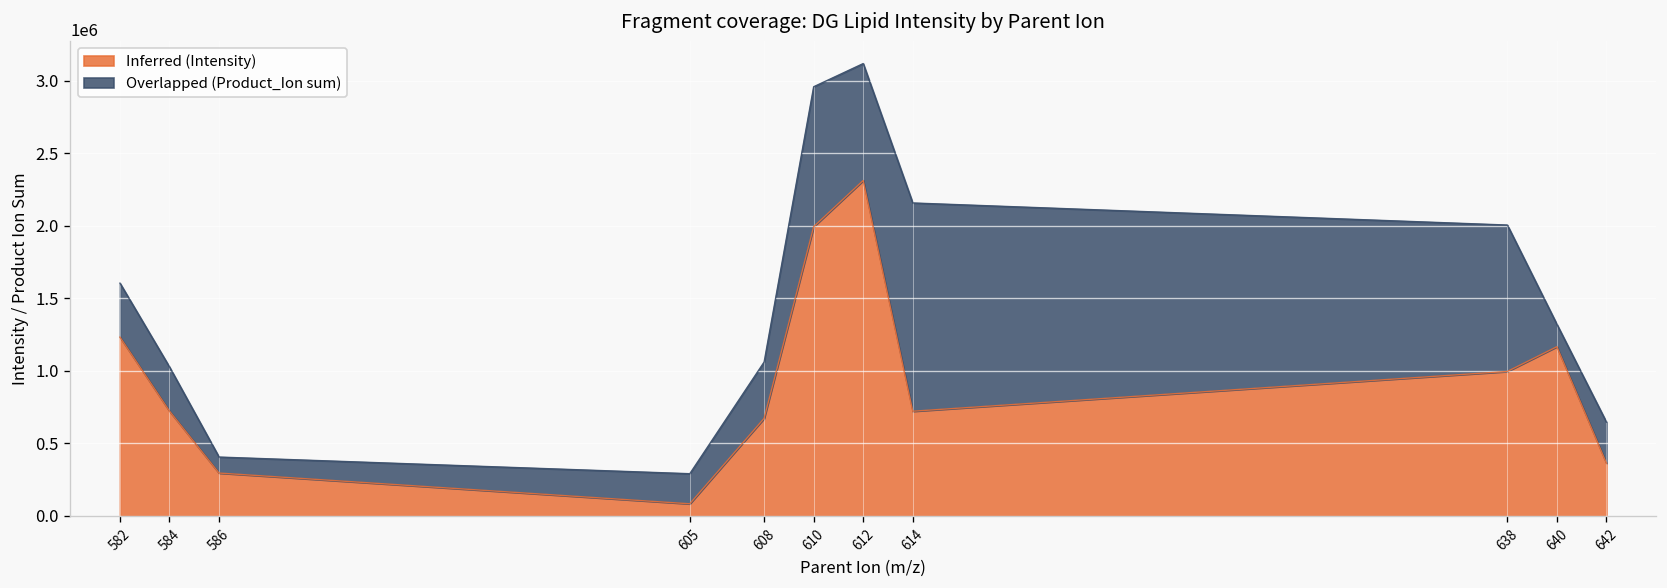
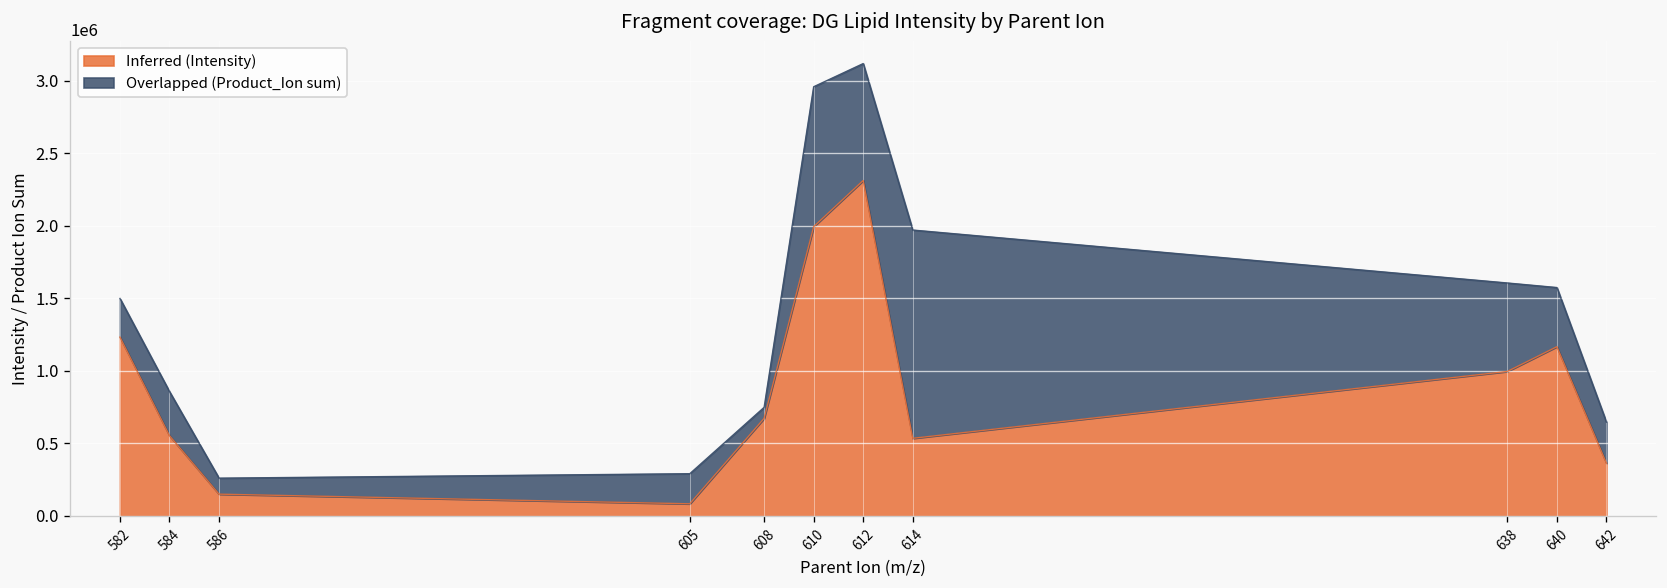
Overlapped (Product_Ion sum), 582: 370000 -> 270000
Inferred (Intensity), 584: 720000 -> 550000
Inferred (Intensity), 586: 290000 -> 150000
Overlapped (Product_Ion sum), 608: 390000 -> 80000
Inferred (Intensity), 614: 720000 -> 530000
Overlapped (Product_Ion sum), 638: 1010000 -> 610000
Overlapped (Product_Ion sum), 640: 150000 -> 410000
